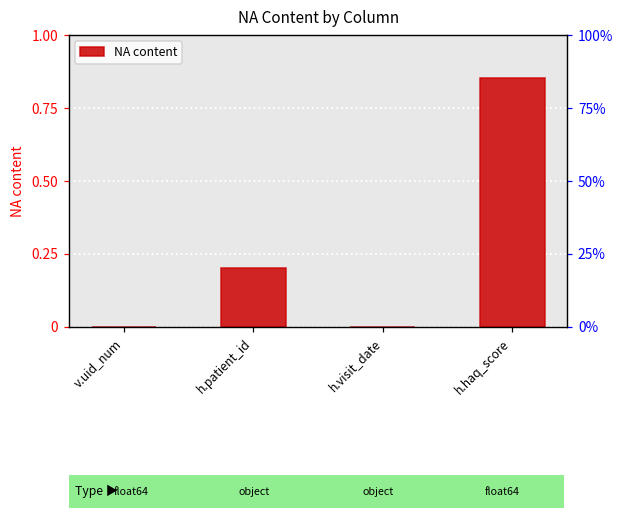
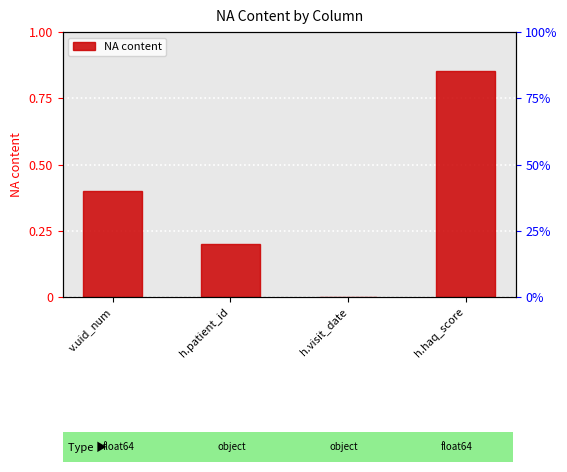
v.uid_num: 0.0 -> 0.4
